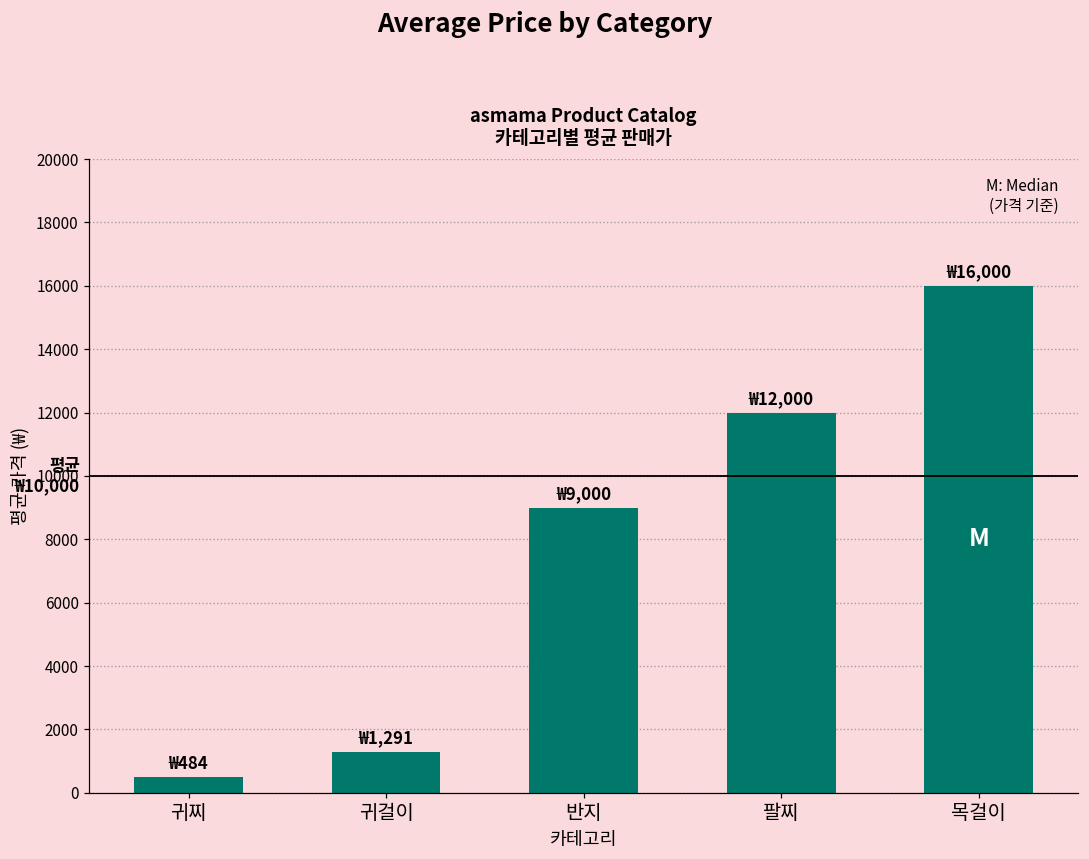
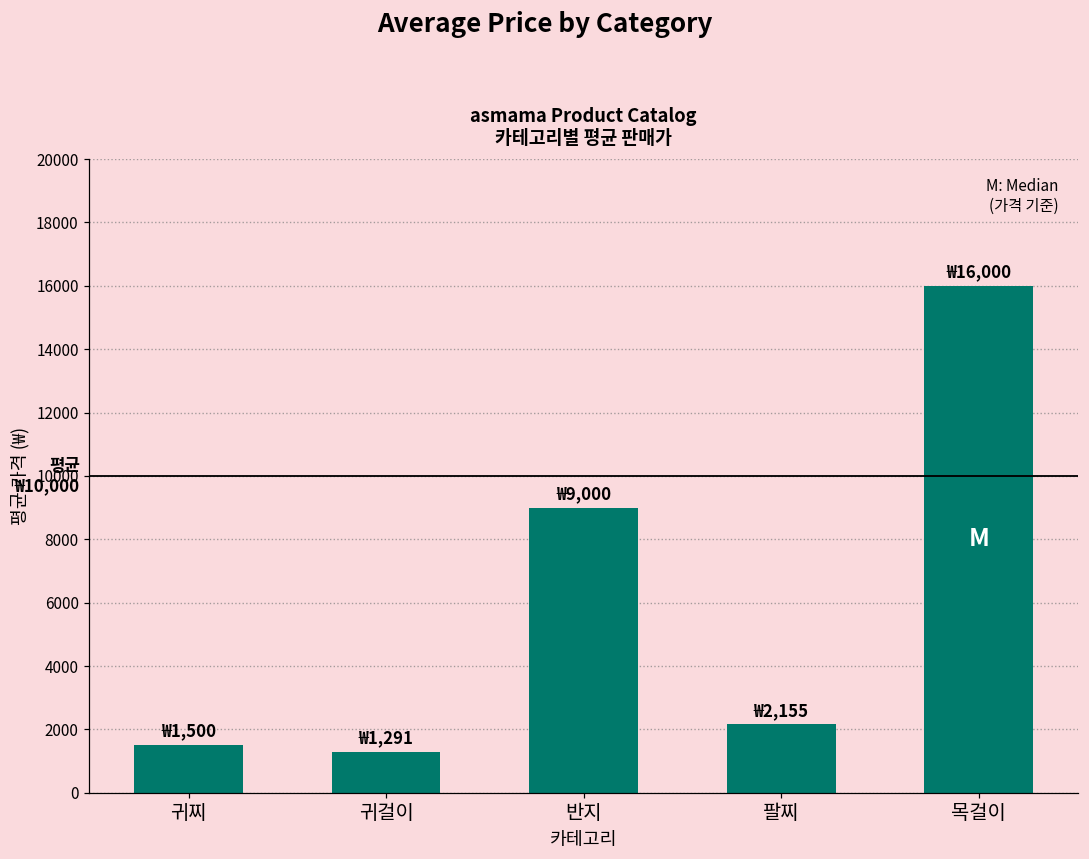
귀찌: 484 -> 1,500
팔찌: 12,000 -> 2,155
